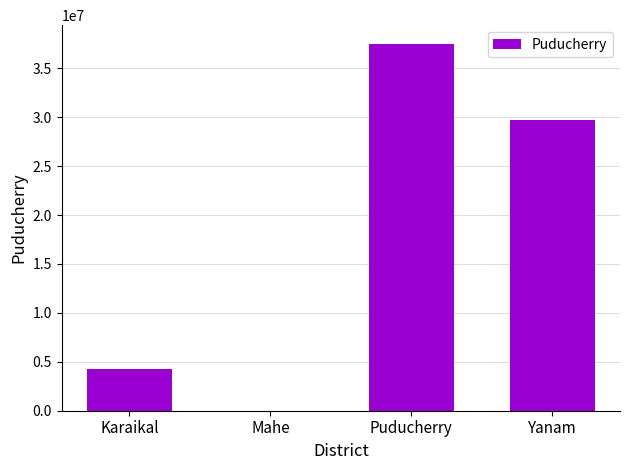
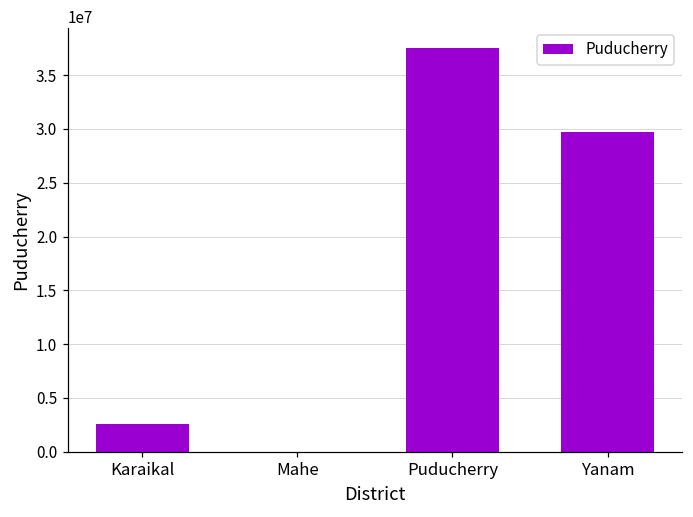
Karaikal: 4000000 -> 3000000
